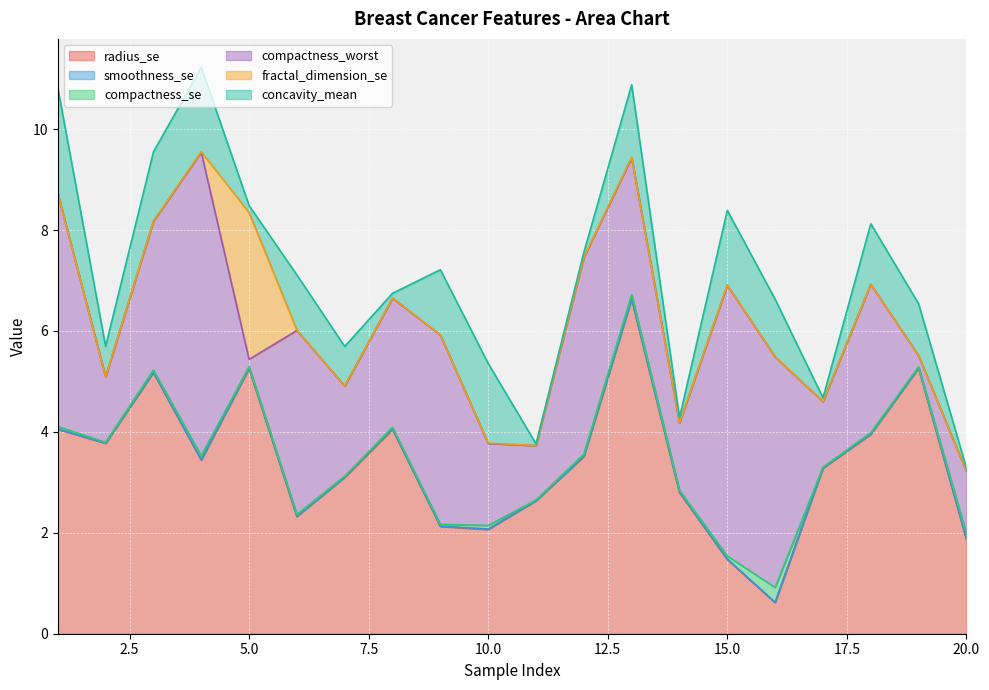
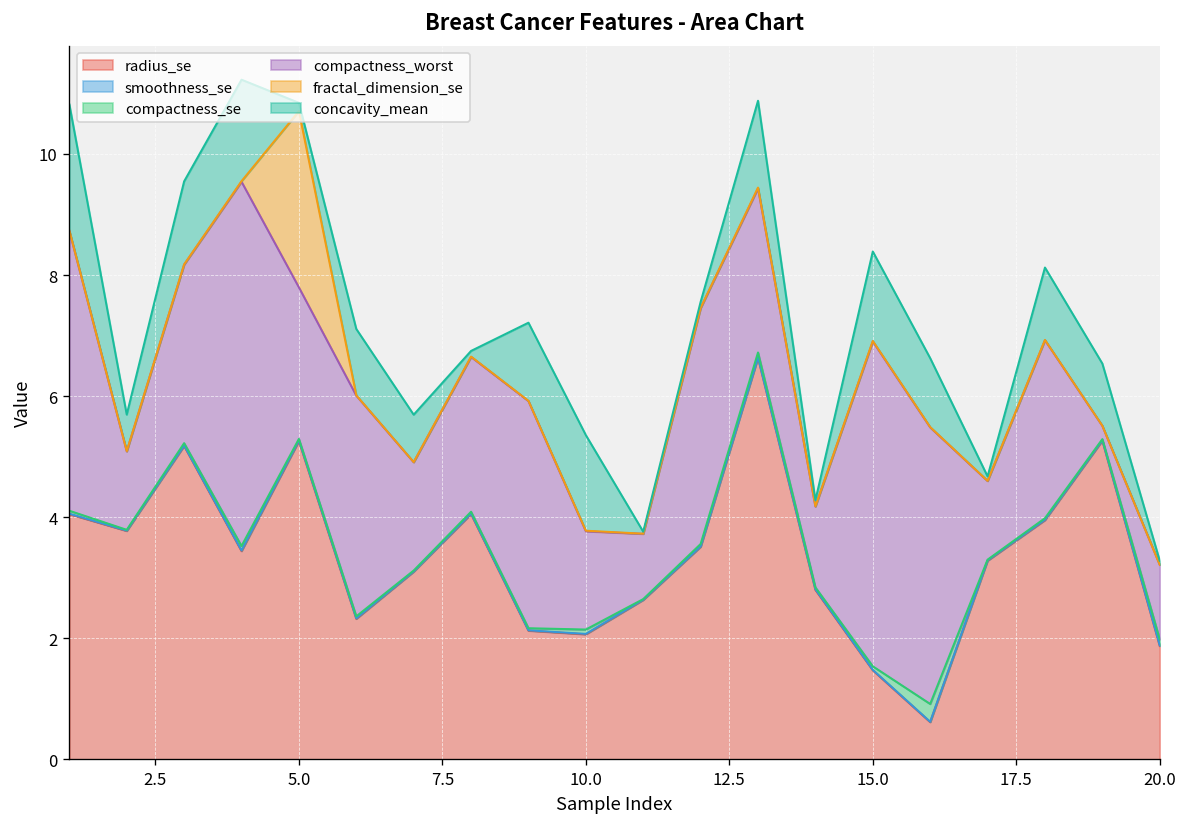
compactness_worst, 5.0: 0.1 -> 2.5
